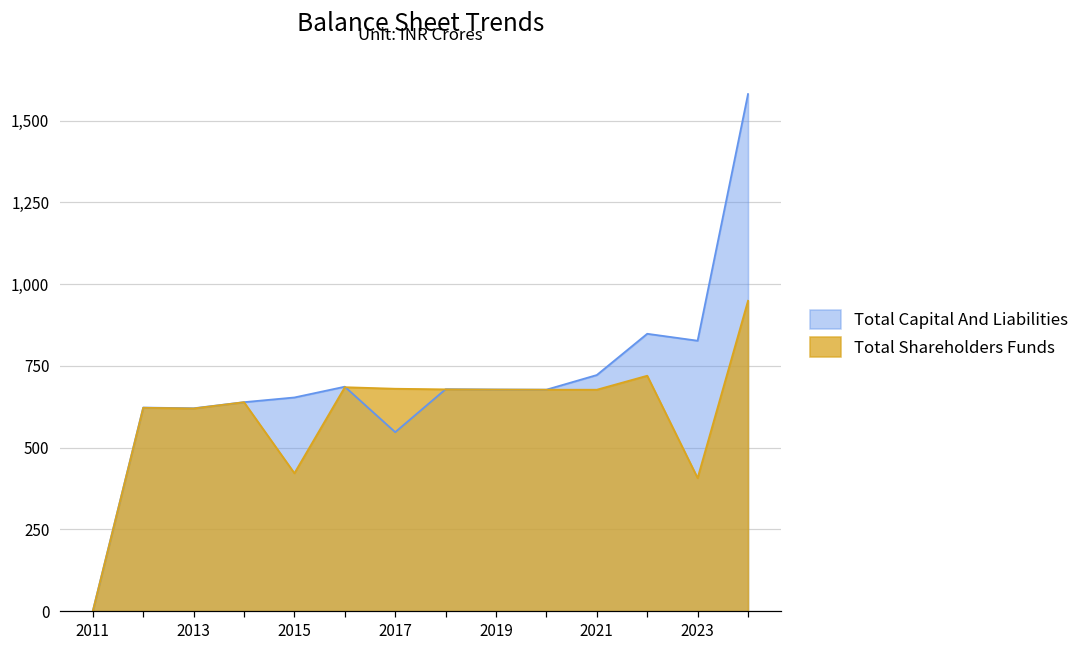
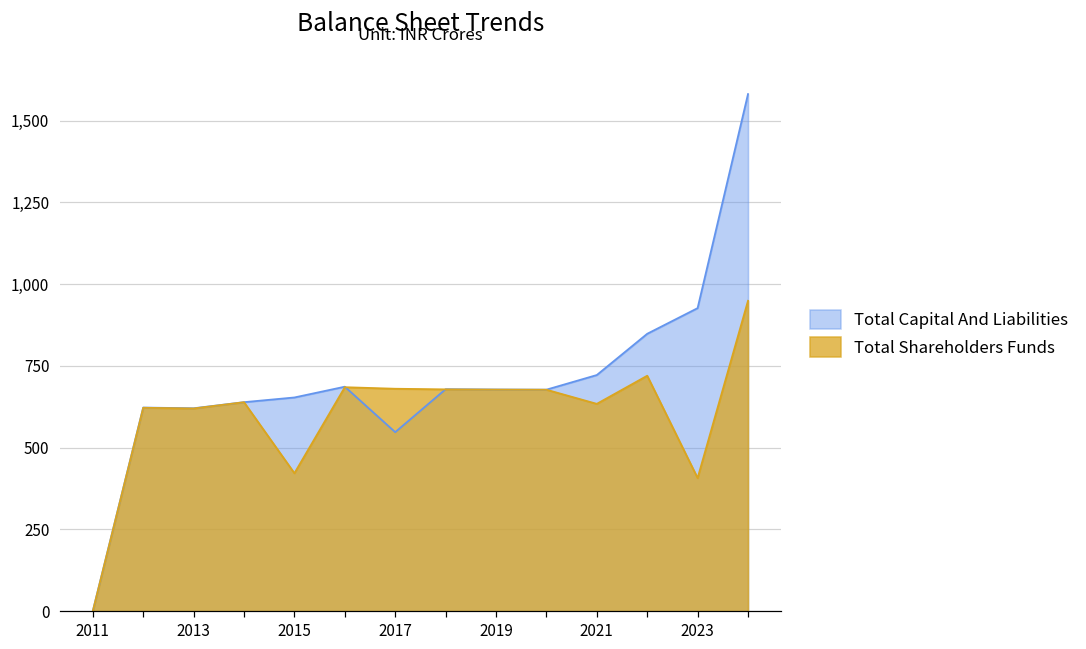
Total Shareholders Funds, 2021: 680 -> 630
Total Capital And Liabilities, 2023: 830 -> 930
